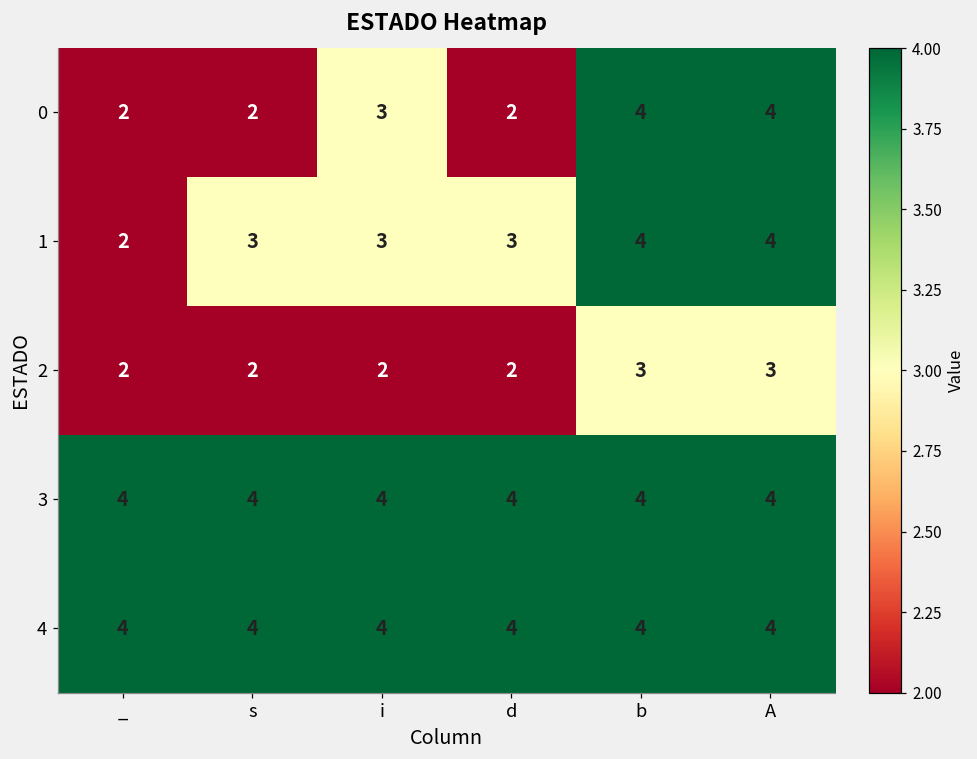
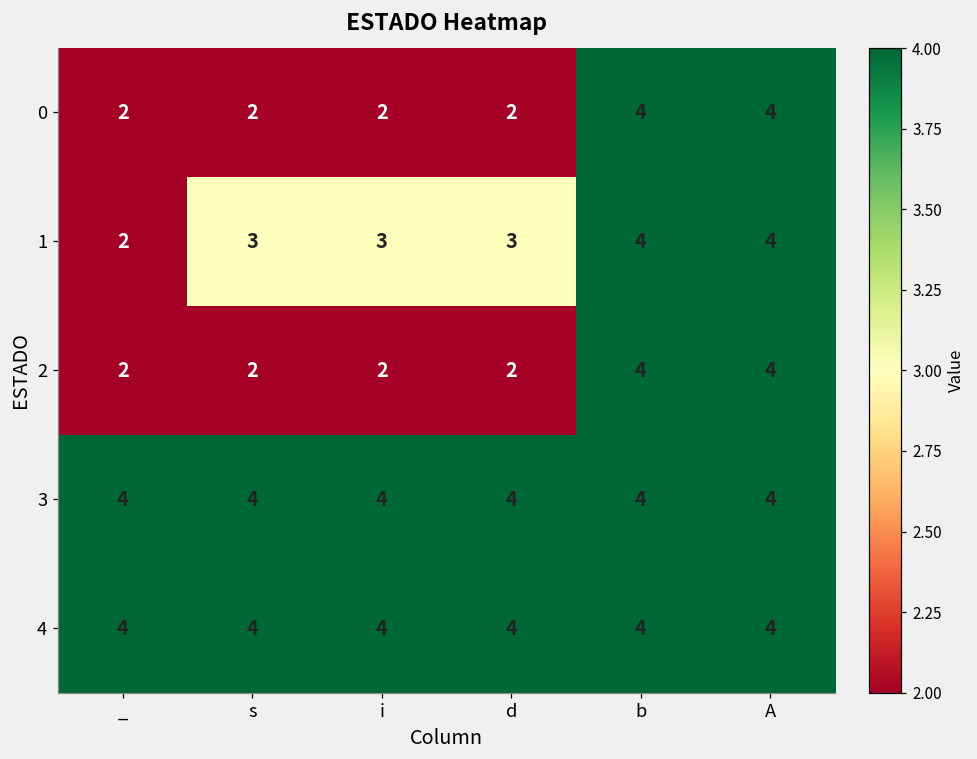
0, i: 3 -> 2
2, b: 3 -> 4
2, A: 3 -> 4
